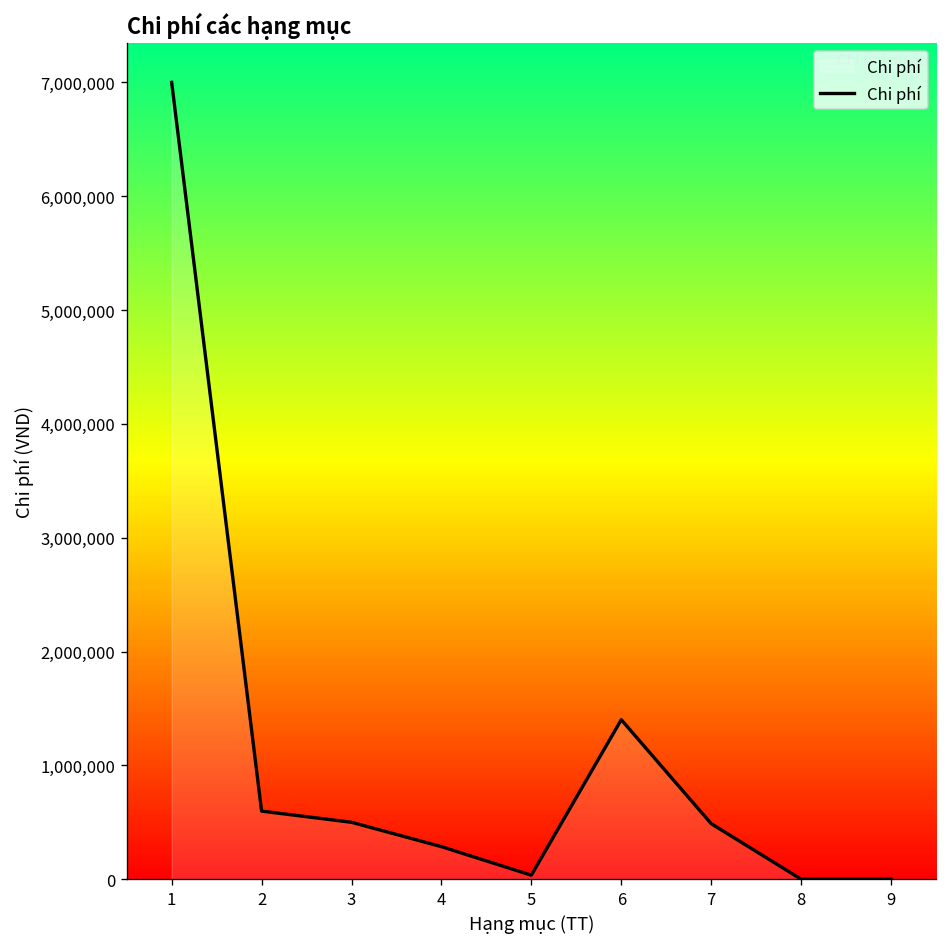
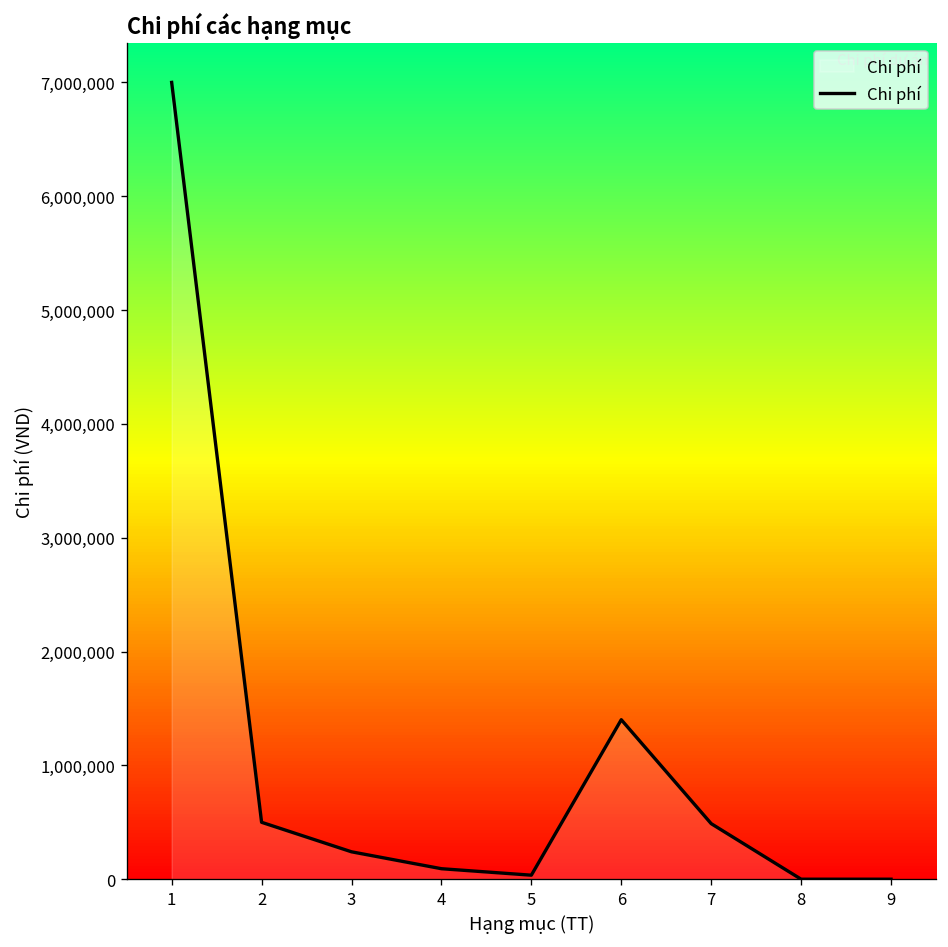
2: 600,000 -> 500,000
3: 500,000 -> 200,000
4: 300,000 -> 100,000
